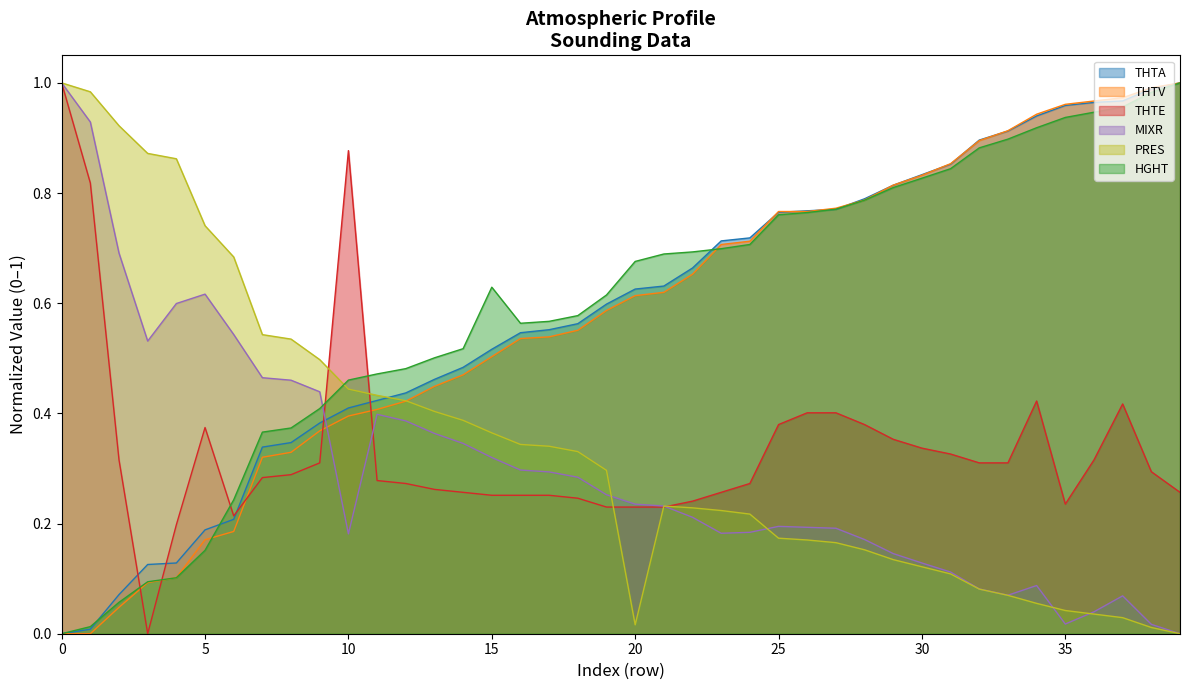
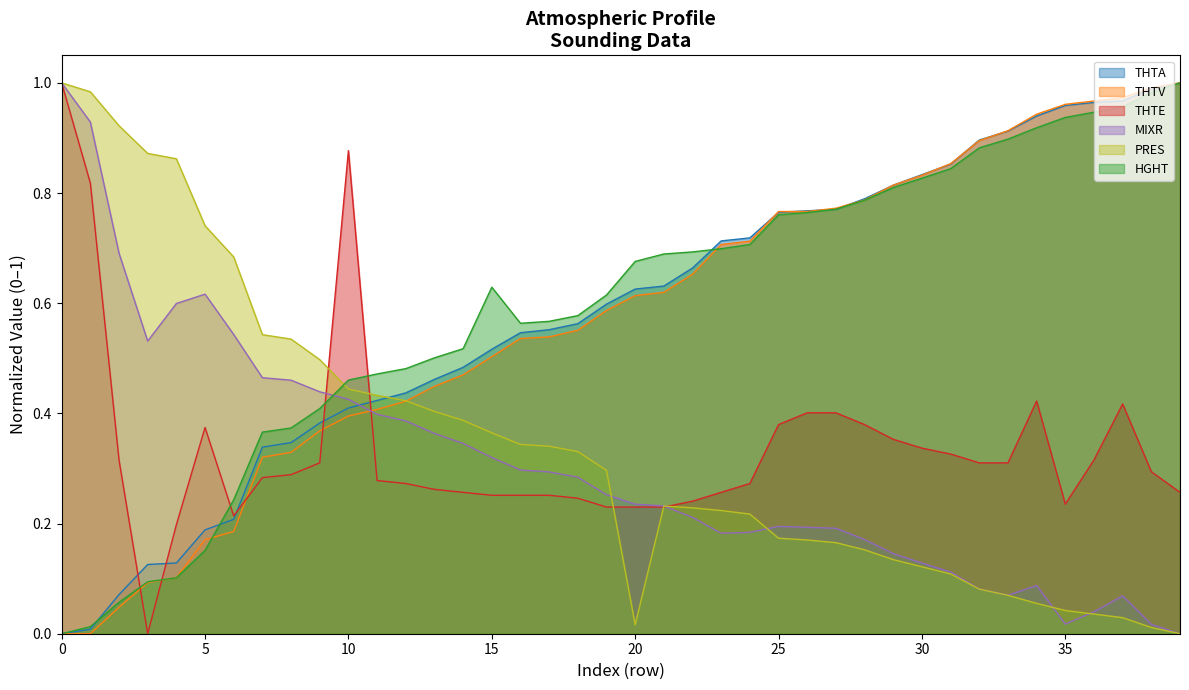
MIXR, 10: 0.18 -> 0.43
